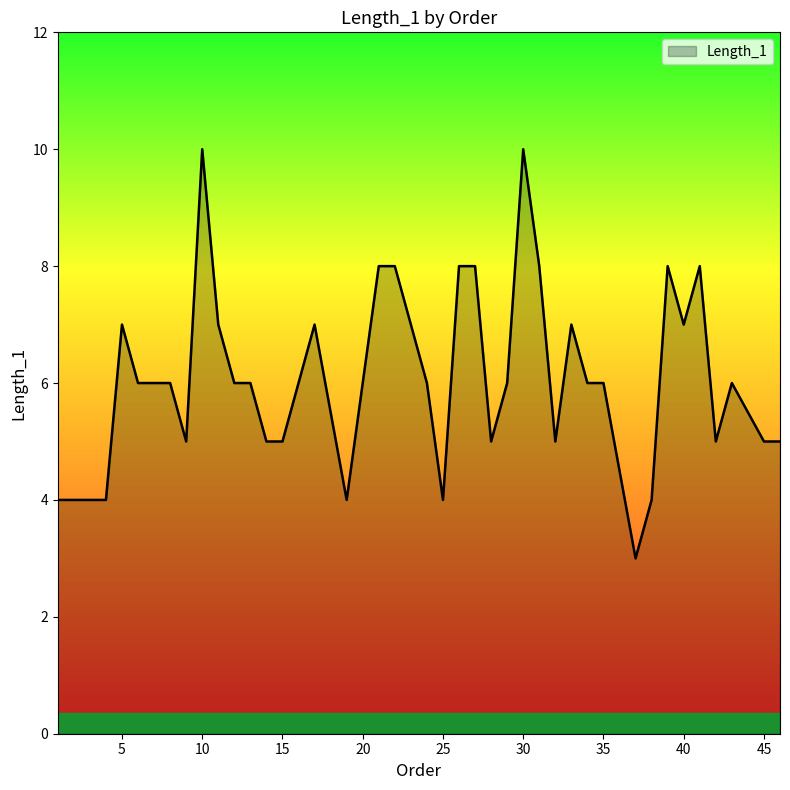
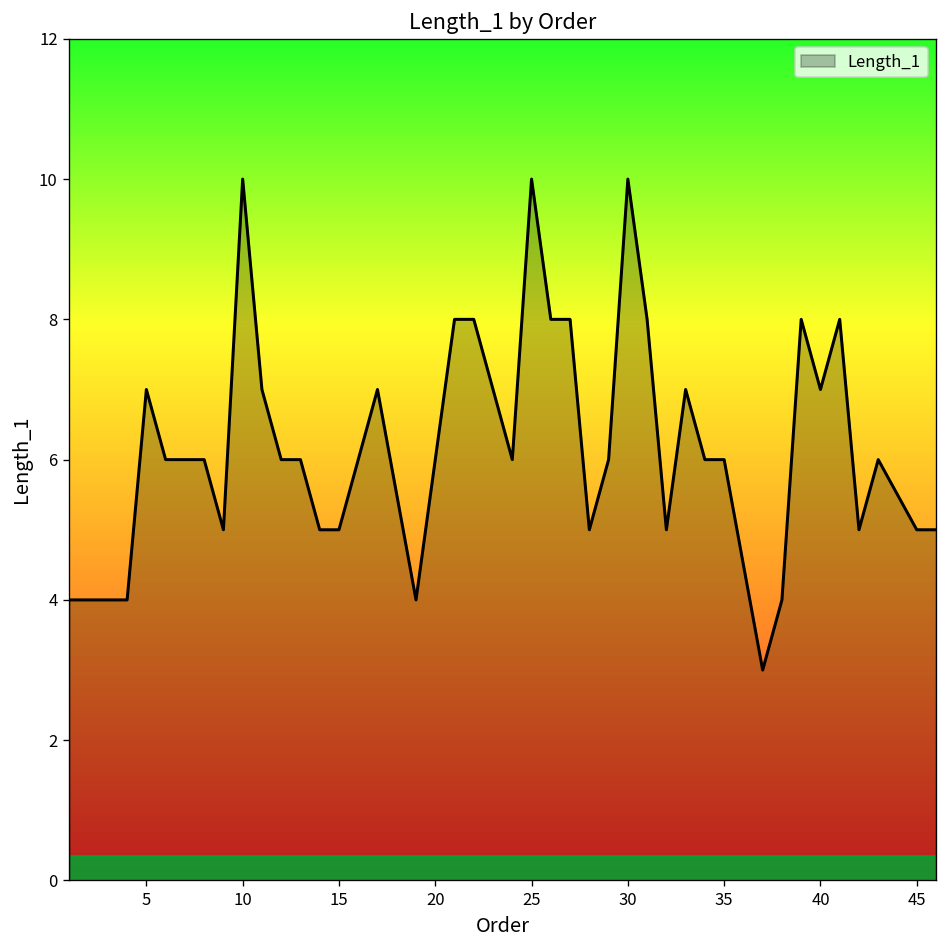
25: 4 -> 10
